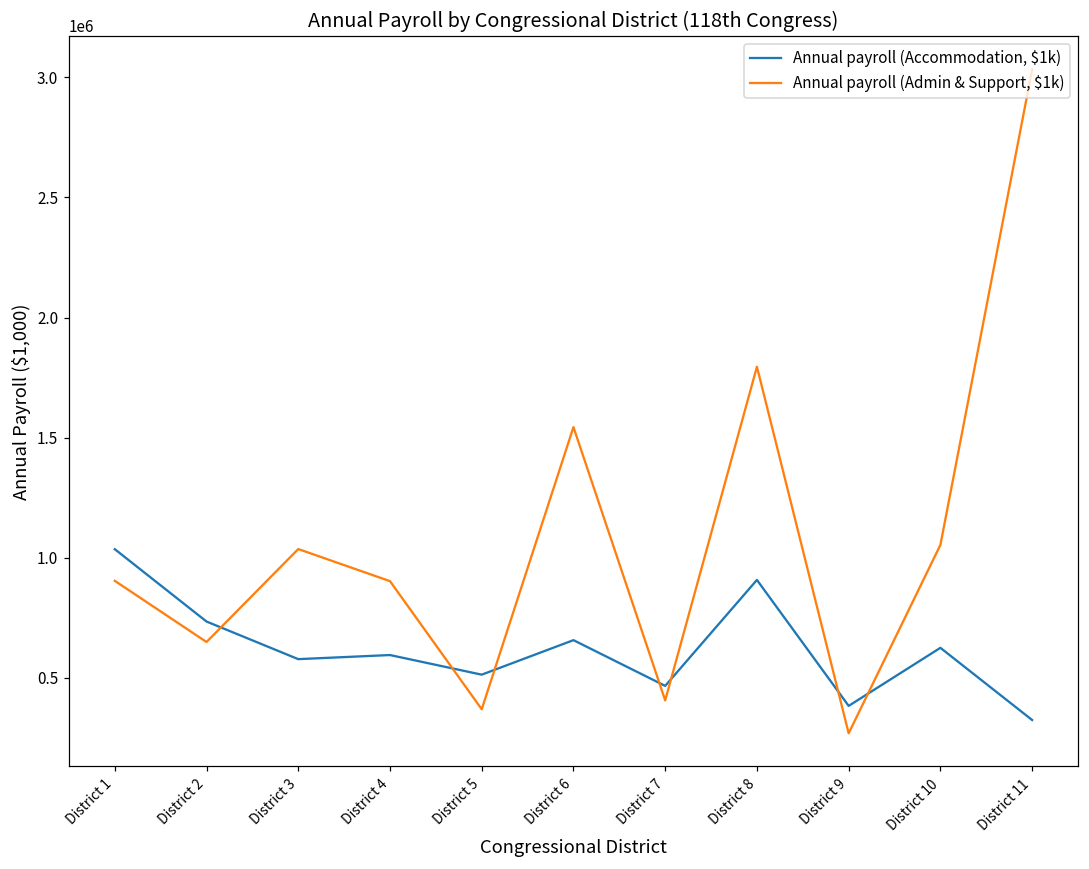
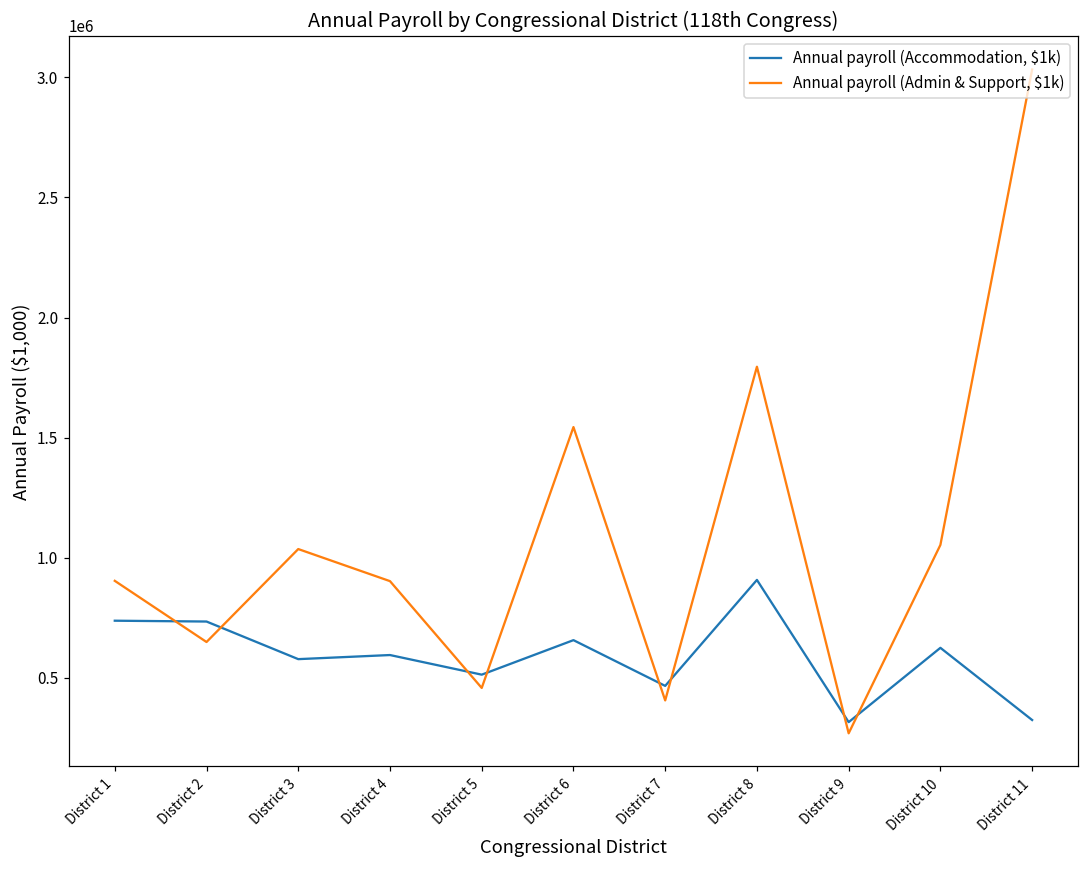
Annual payroll (Accommodation, $1k), District 1: 1030000 -> 740000
Annual payroll (Admin & Support, $1k), District 5: 370000 -> 460000
Annual payroll (Accommodation, $1k), District 9: 380000 -> 310000
